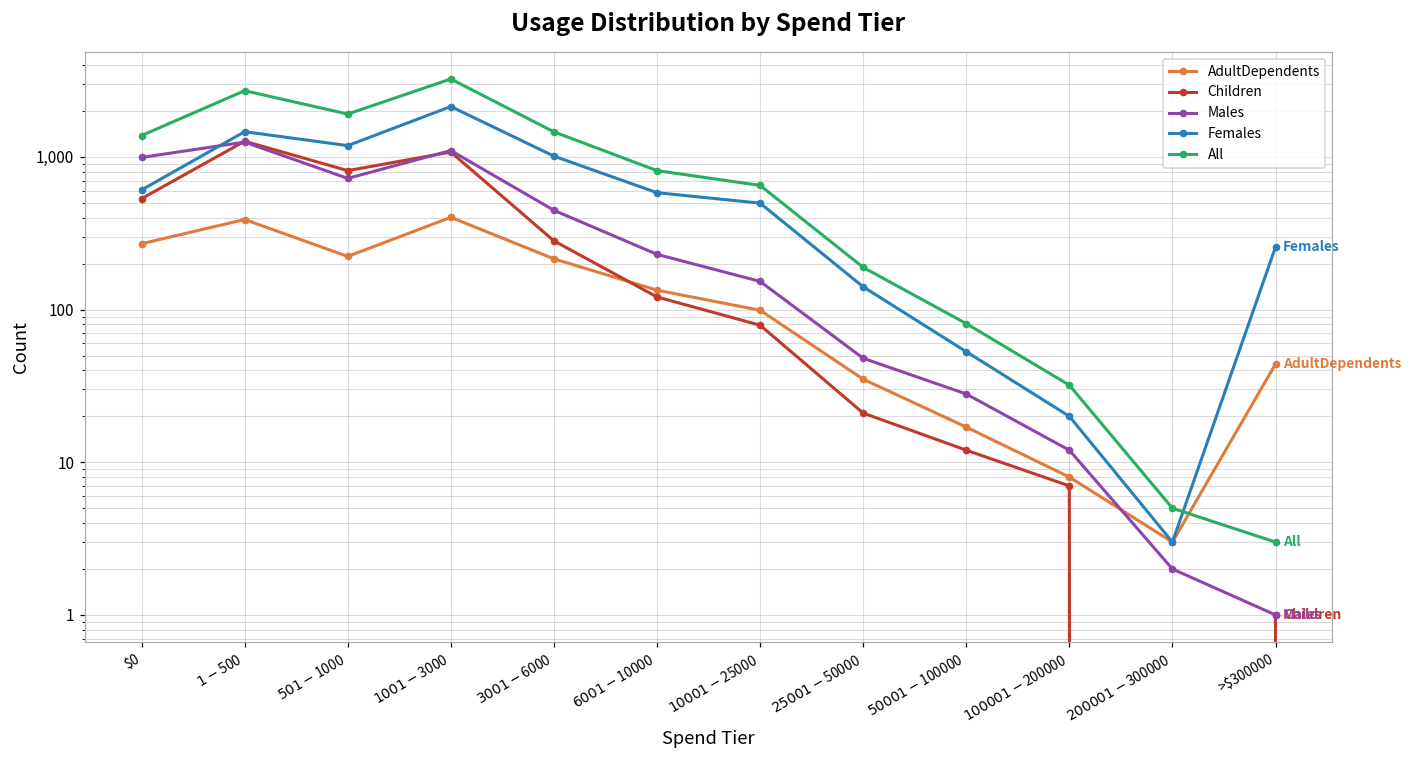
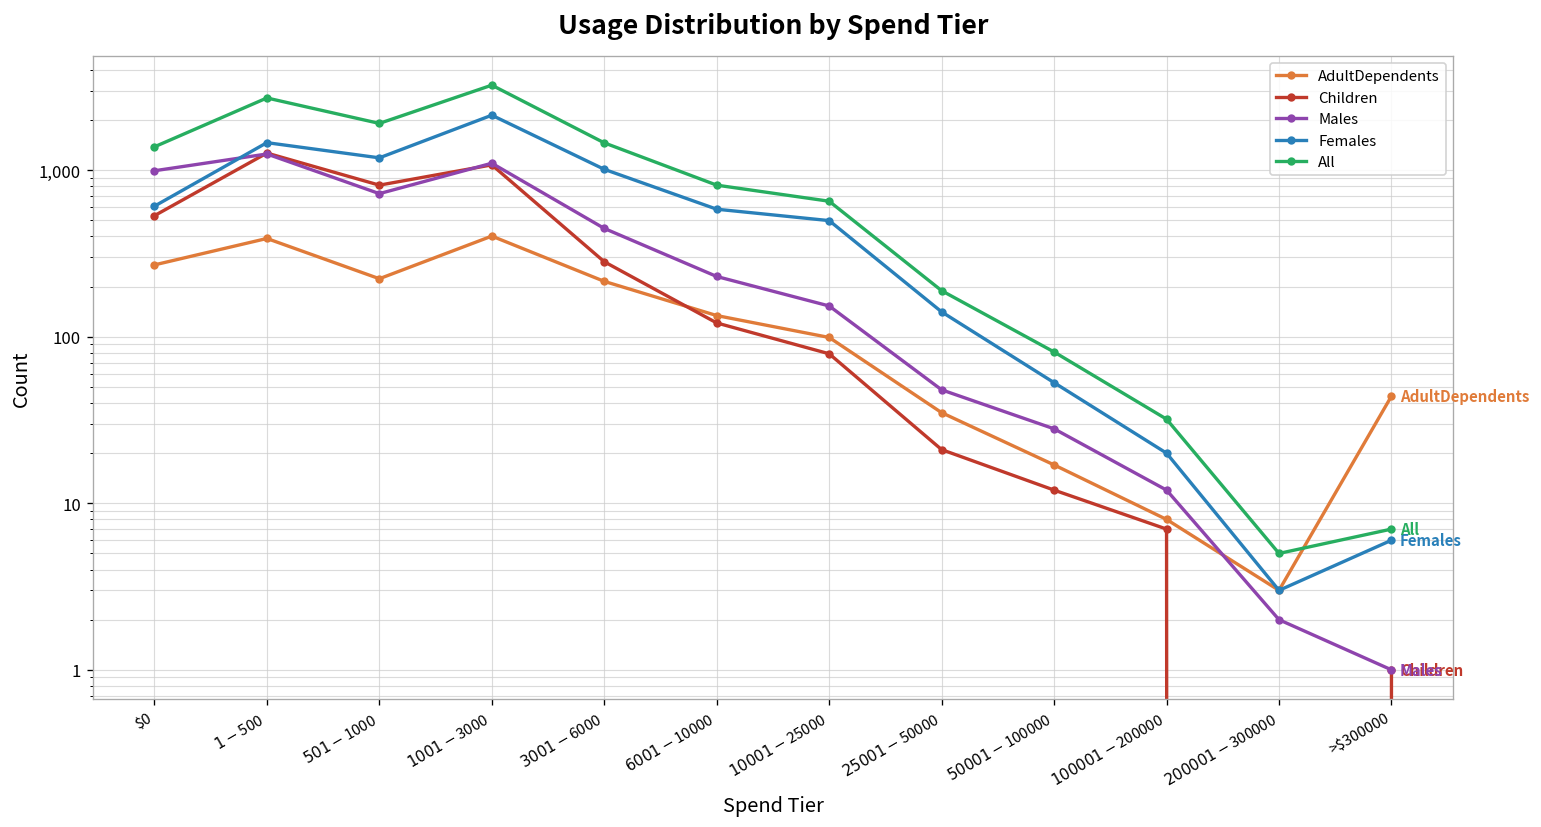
Females, >$300000: 260 -> 6
All, >$300000: 3 -> 7
